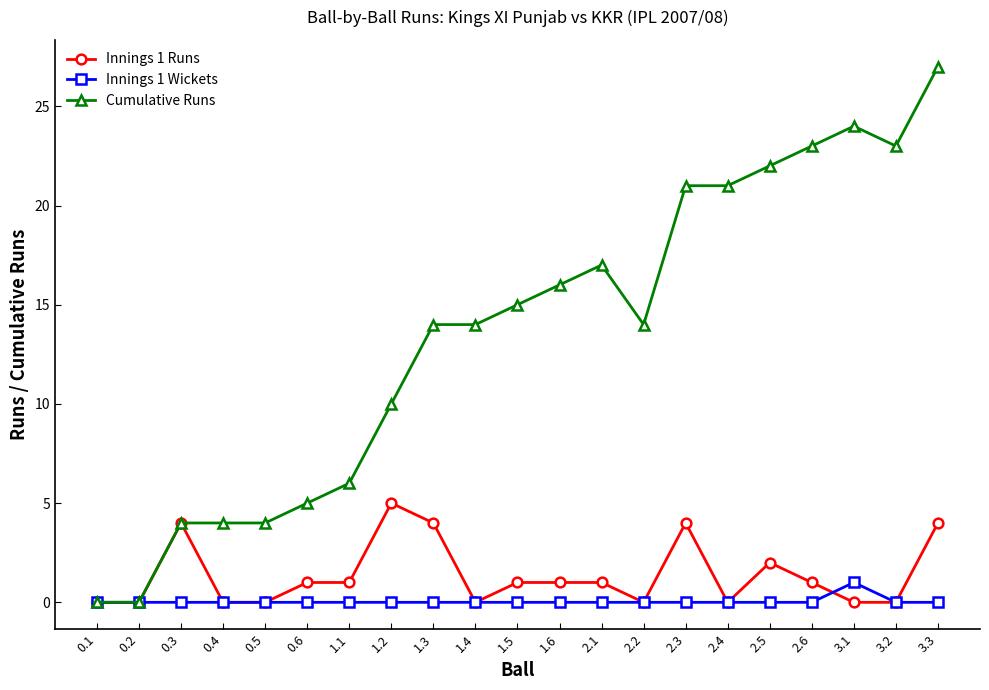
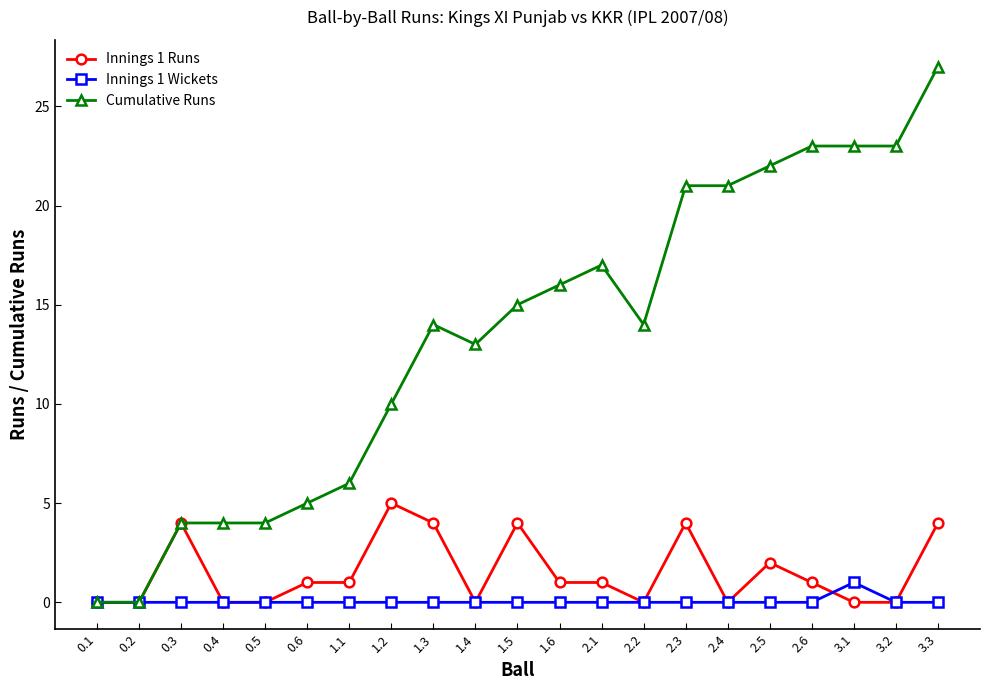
Cumulative Runs, 1.4: 14 -> 13
Innings 1 Runs, 1.5: 1 -> 4
Cumulative Runs, 3.1: 24 -> 23
